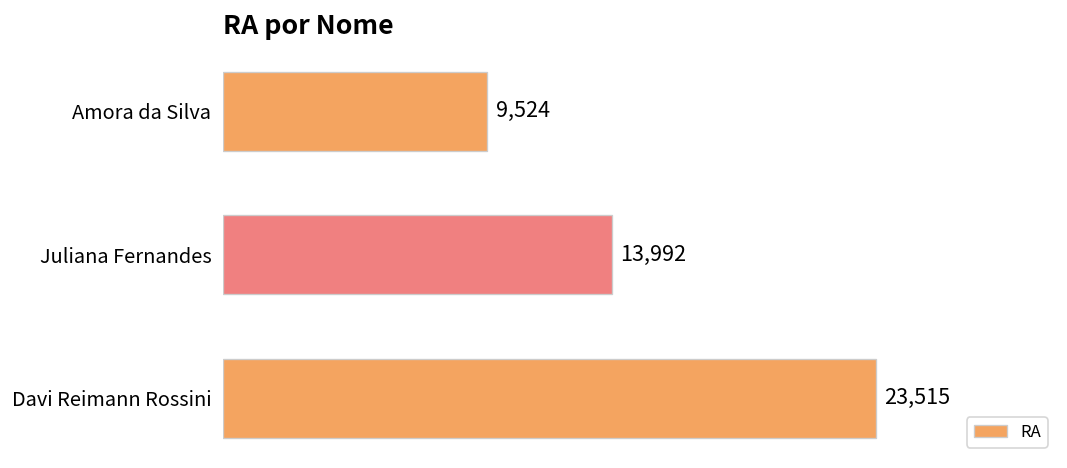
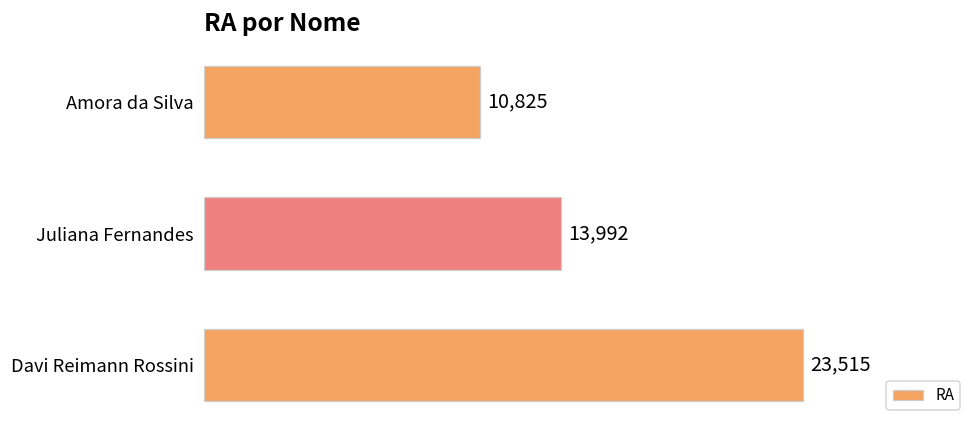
Amora da Silva: 9,524 -> 10,825
